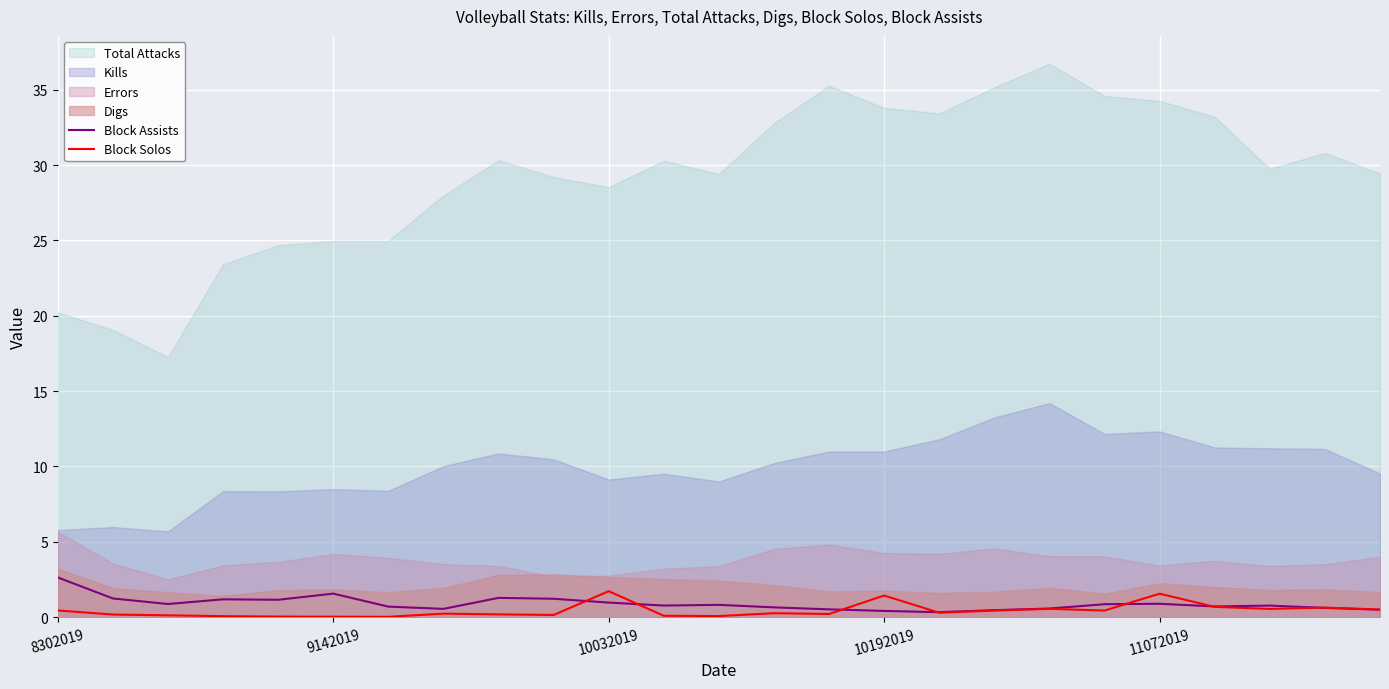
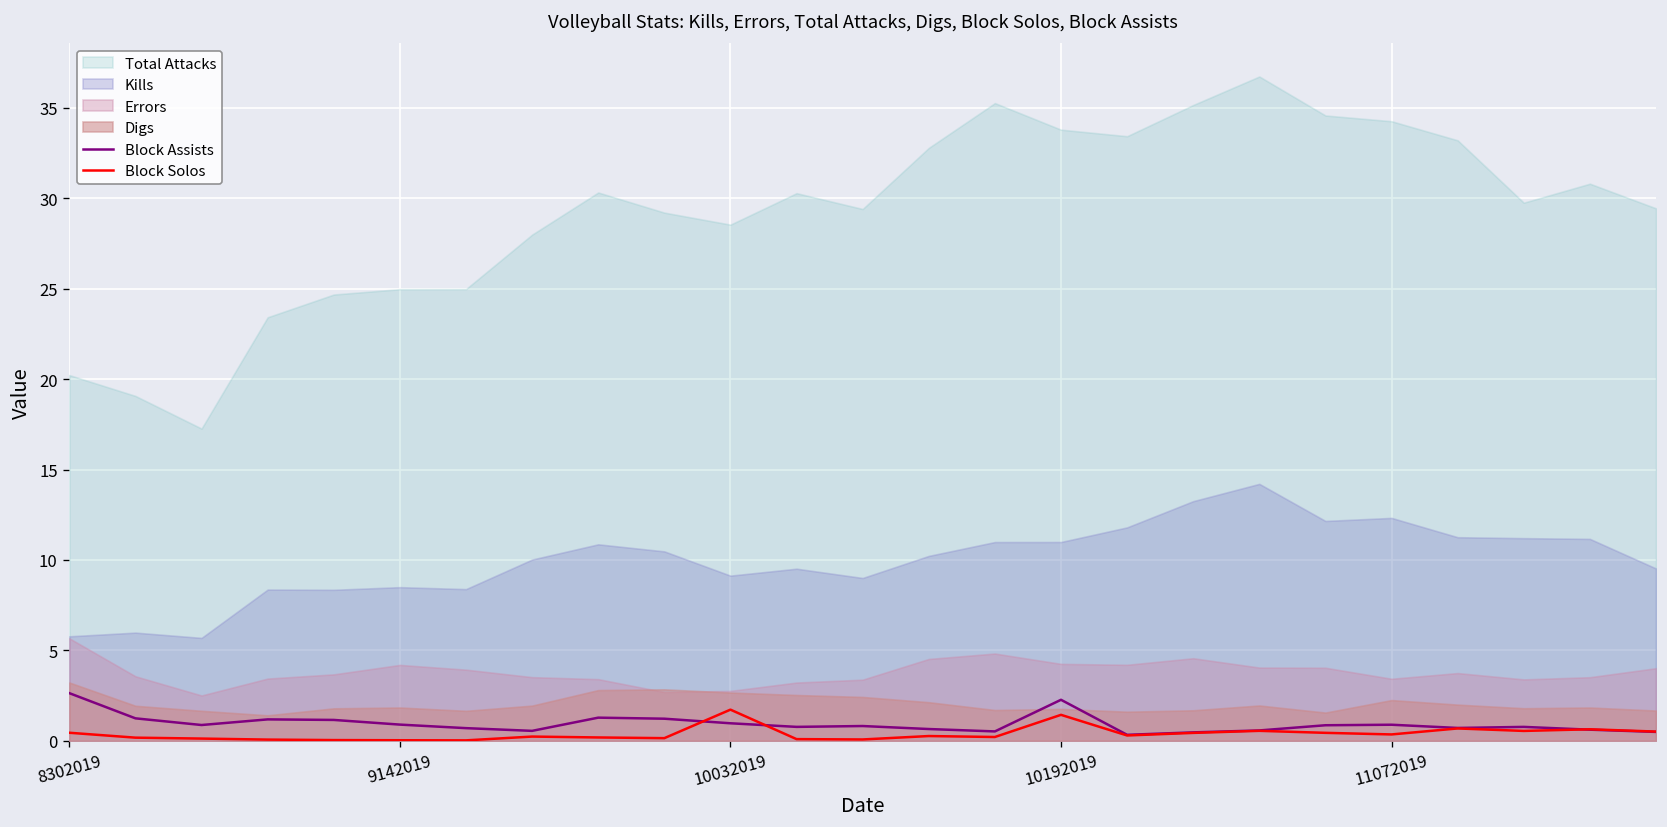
Block Assists, 9142019: 1.6 -> 0.9
Block Assists, 10192019: 0.4 -> 2.3
Block Solos, 11072019: 1.6 -> 0.4
